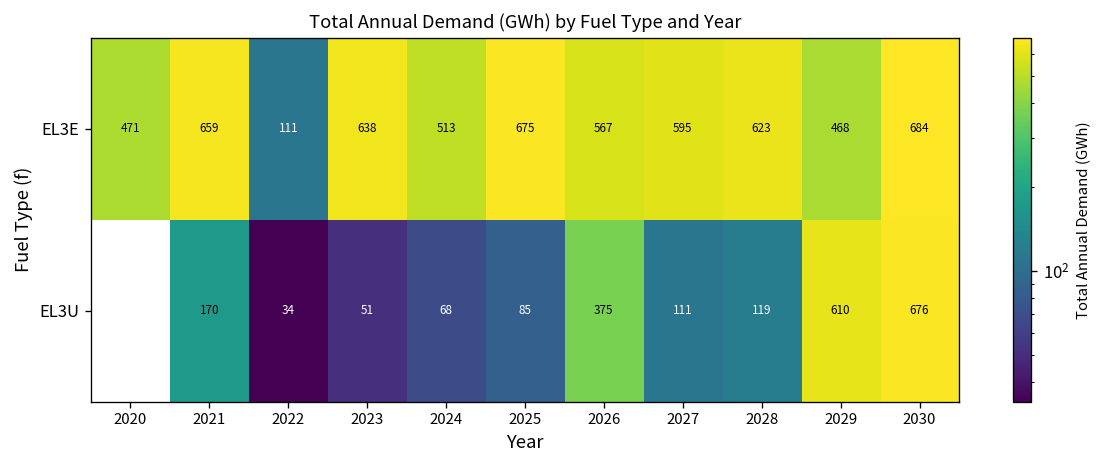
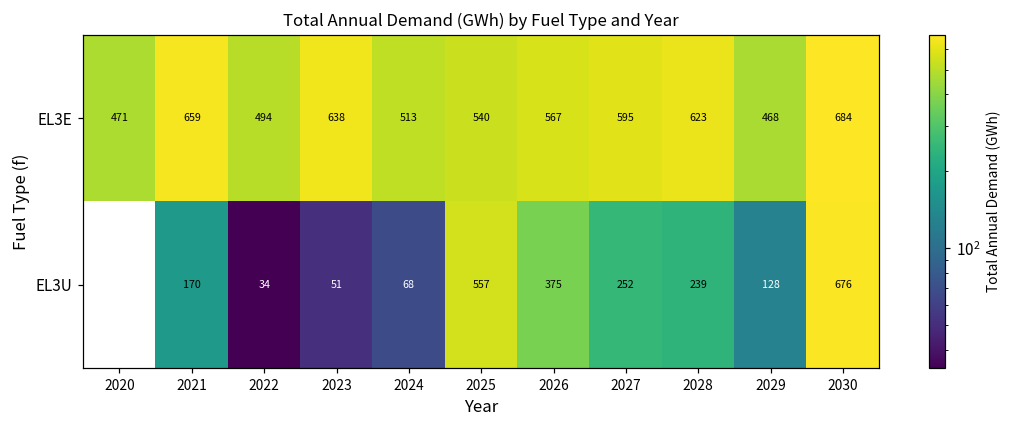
EL3E, 2022: 111 -> 494
EL3E, 2025: 675 -> 540
EL3U, 2025: 85 -> 557
EL3U, 2027: 111 -> 252
EL3U, 2028: 119 -> 239
EL3U, 2029: 610 -> 128
